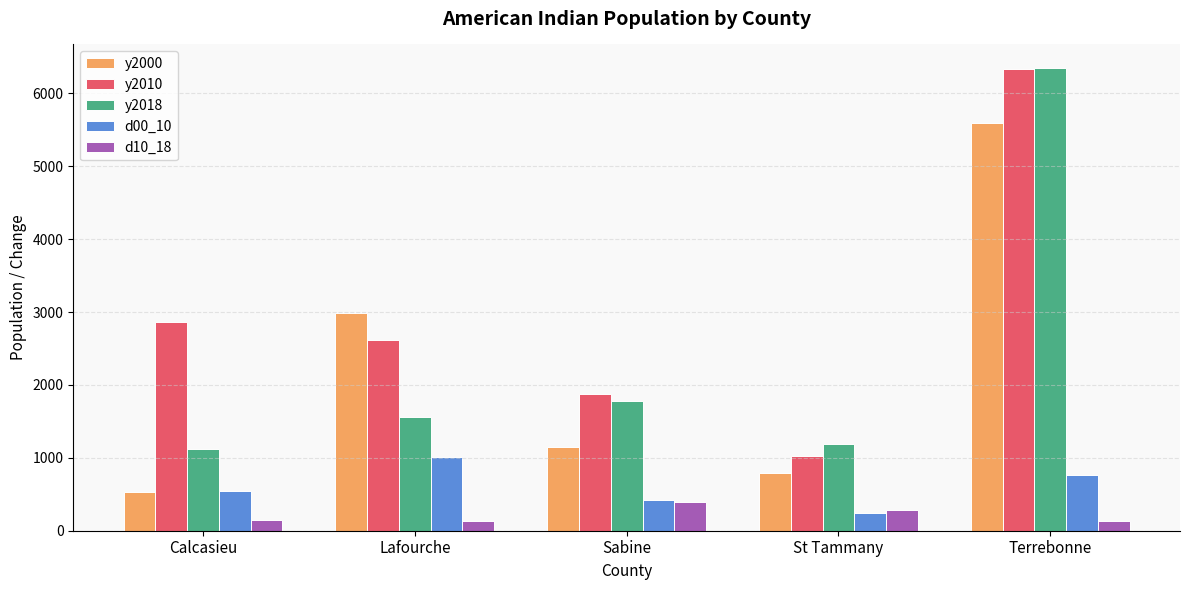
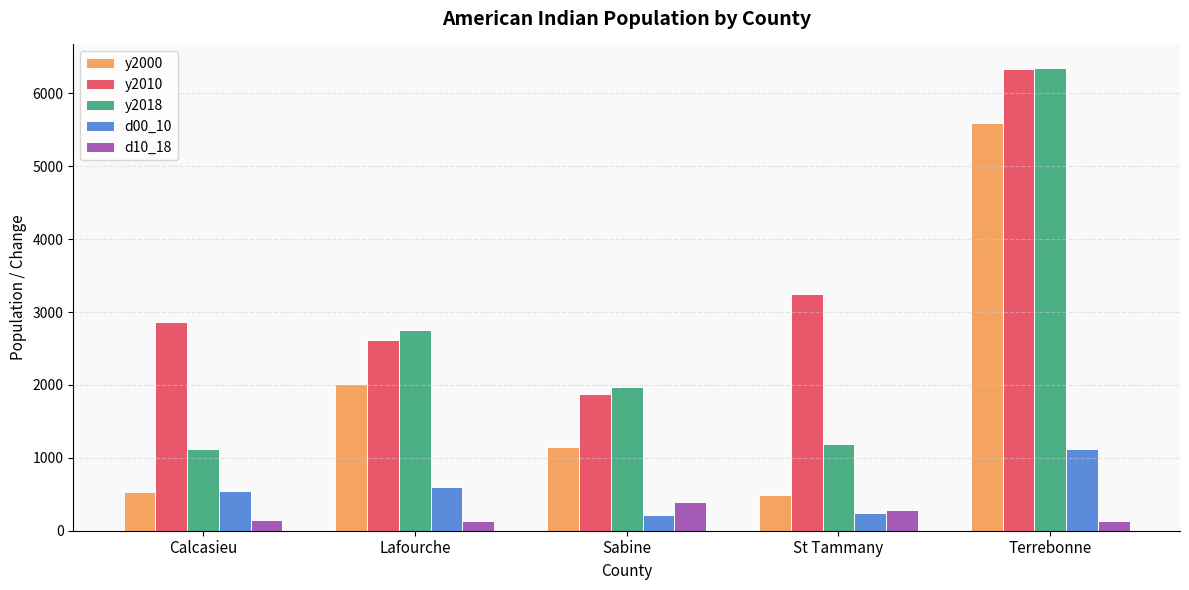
y2000, Lafourche: 3000 -> 2000
y2018, Lafourche: 1600 -> 2800
d00_10, Lafourche: 1000 -> 600
y2018, Sabine: 1800 -> 2000
d00_10, Sabine: 400 -> 200
y2000, St Tammany: 800 -> 500
y2010, St Tammany: 1000 -> 3200
d00_10, Terrebonne: 800 -> 1100
